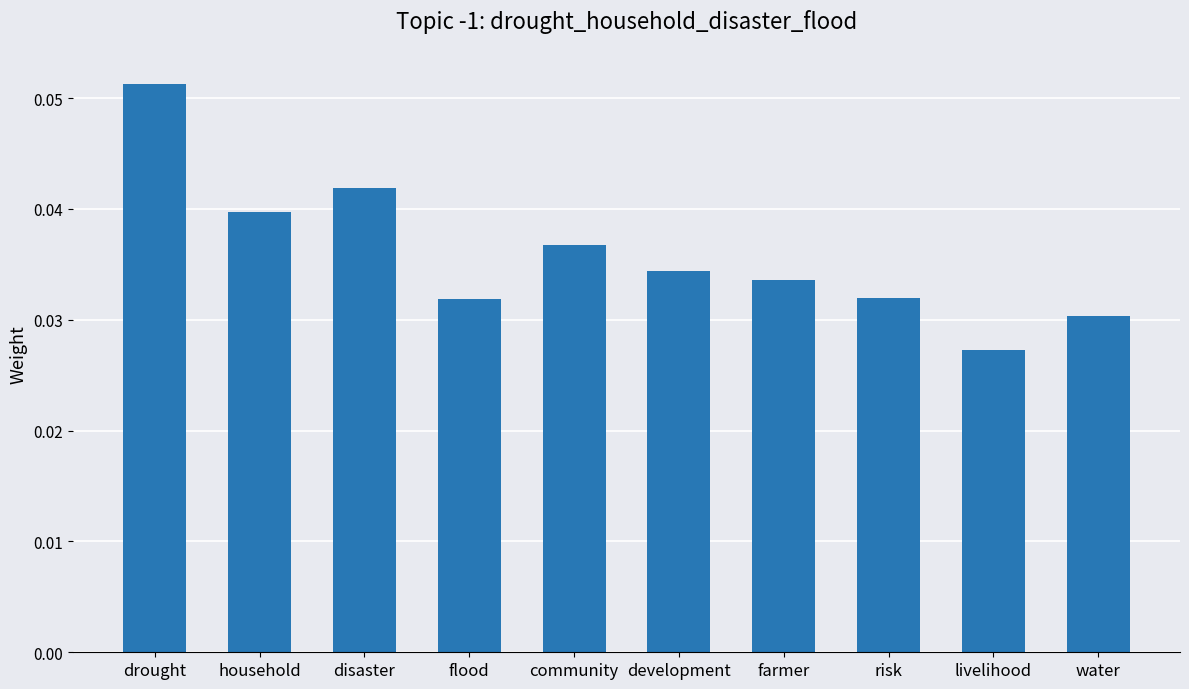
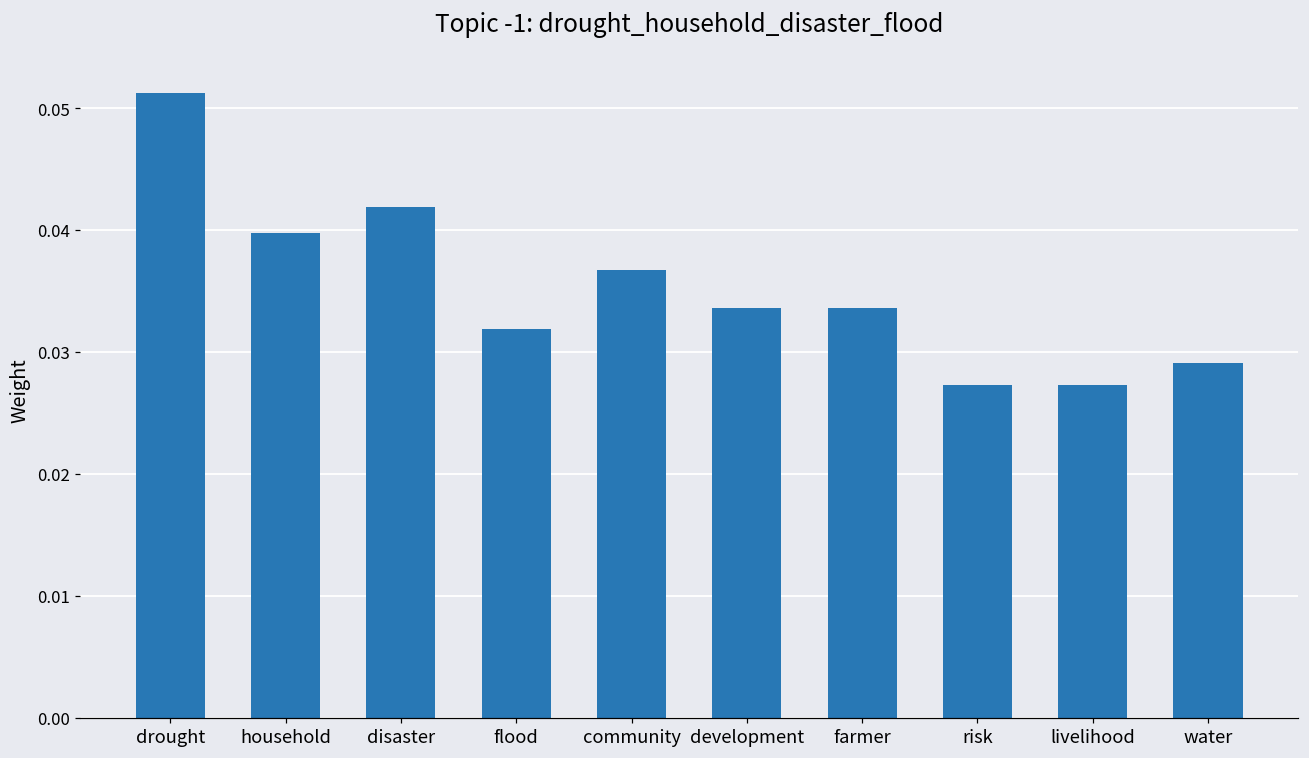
development: 0.0344 -> 0.0336
risk: 0.0320 -> 0.0273
water: 0.0304 -> 0.0291
